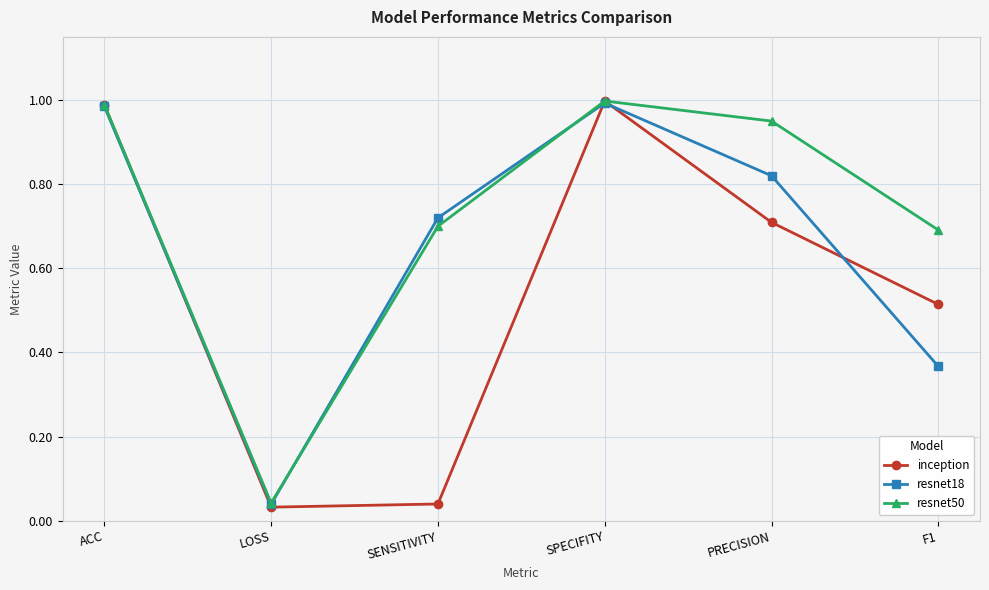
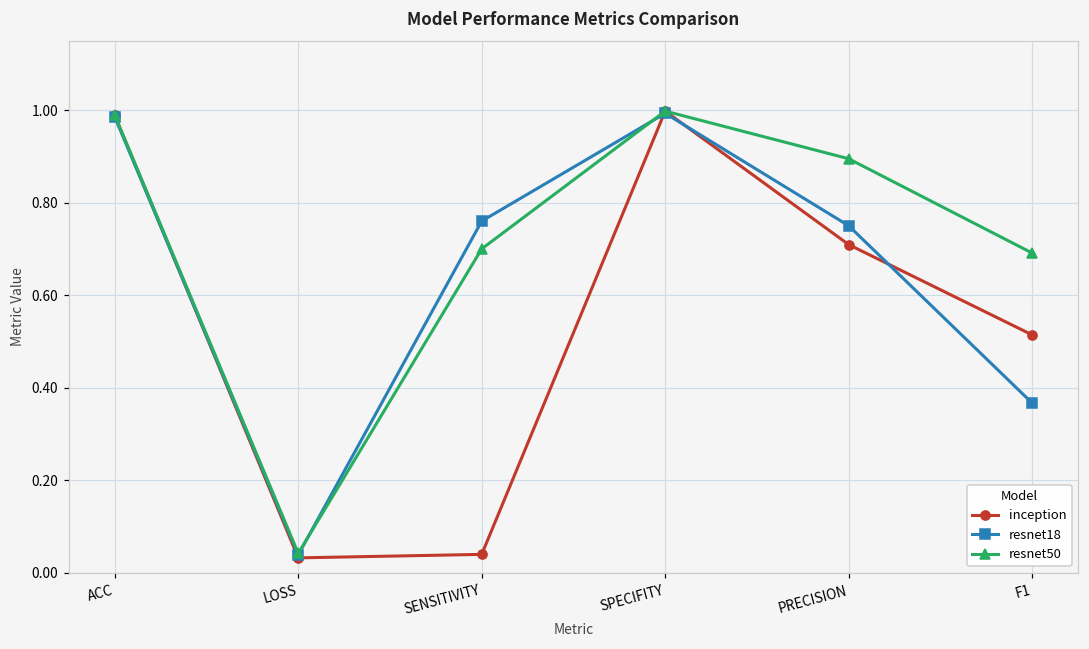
resnet18, SENSITIVITY: 0.72 -> 0.76
resnet18, PRECISION: 0.82 -> 0.75
resnet50, PRECISION: 0.95 -> 0.89
